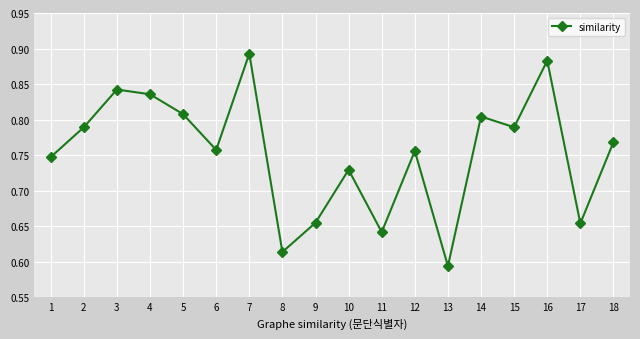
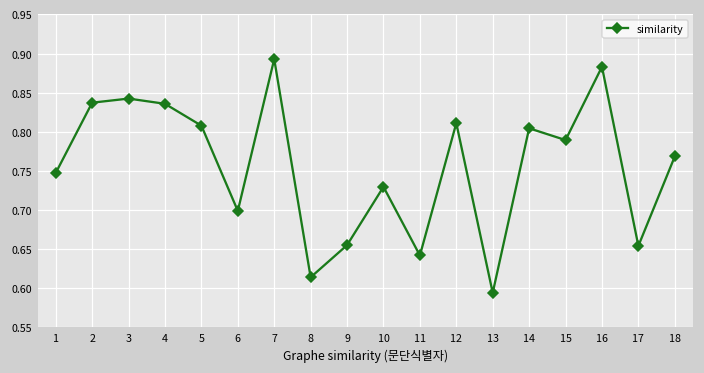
2: 0.79 -> 0.84
6: 0.76 -> 0.70
12: 0.76 -> 0.81
